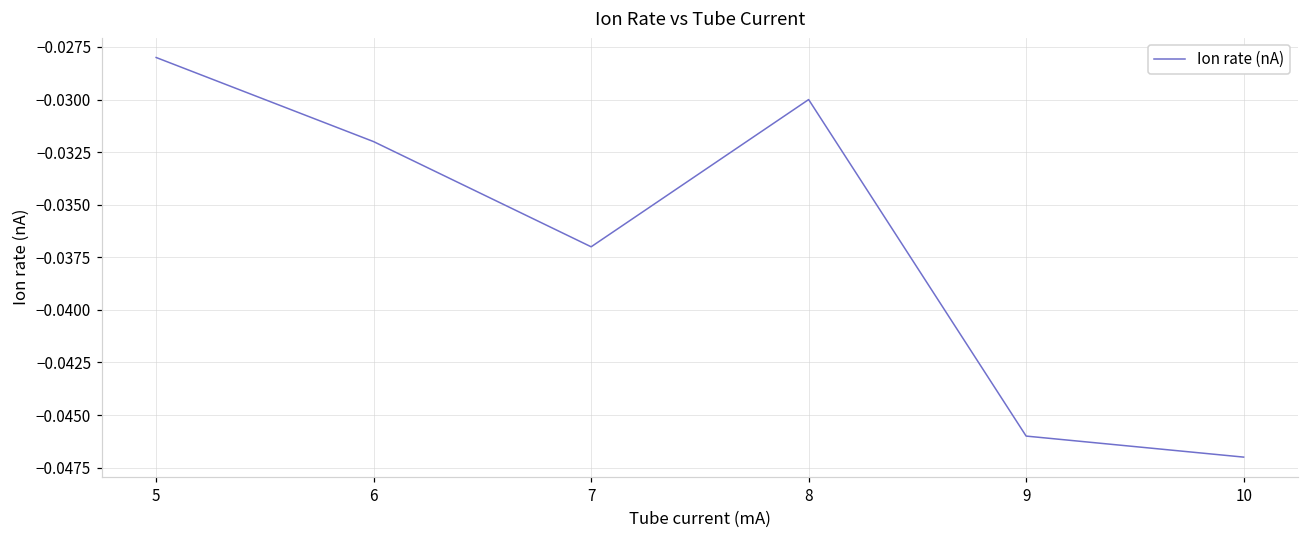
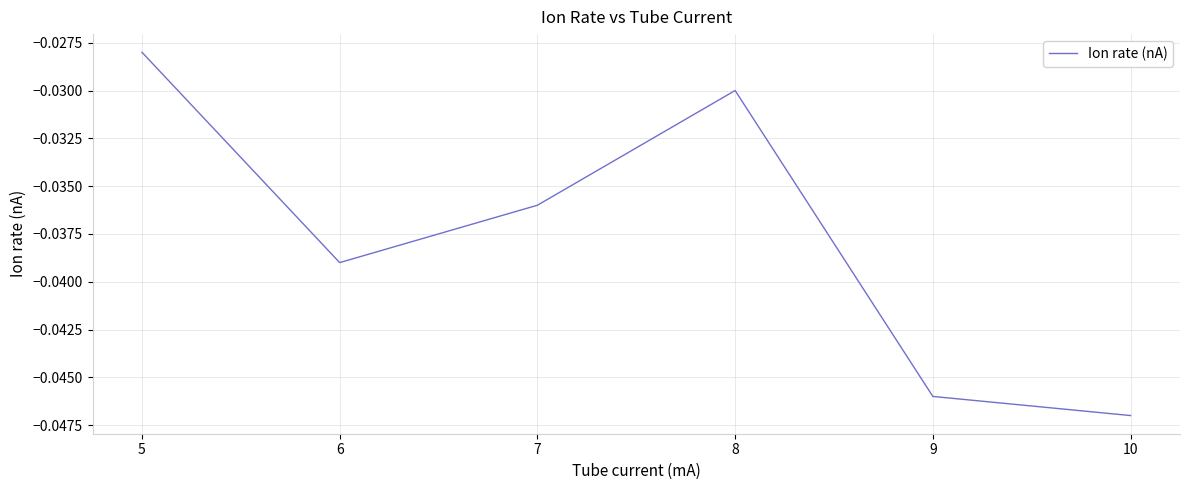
6: -0.032 -> -0.039
7: -0.037 -> -0.036
